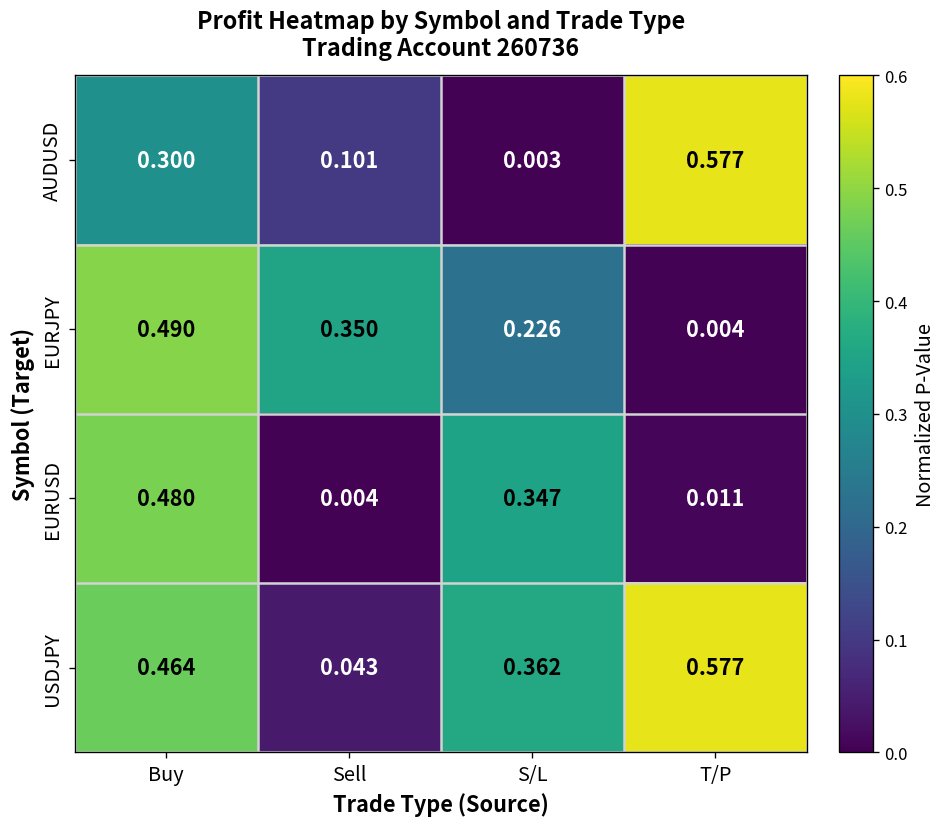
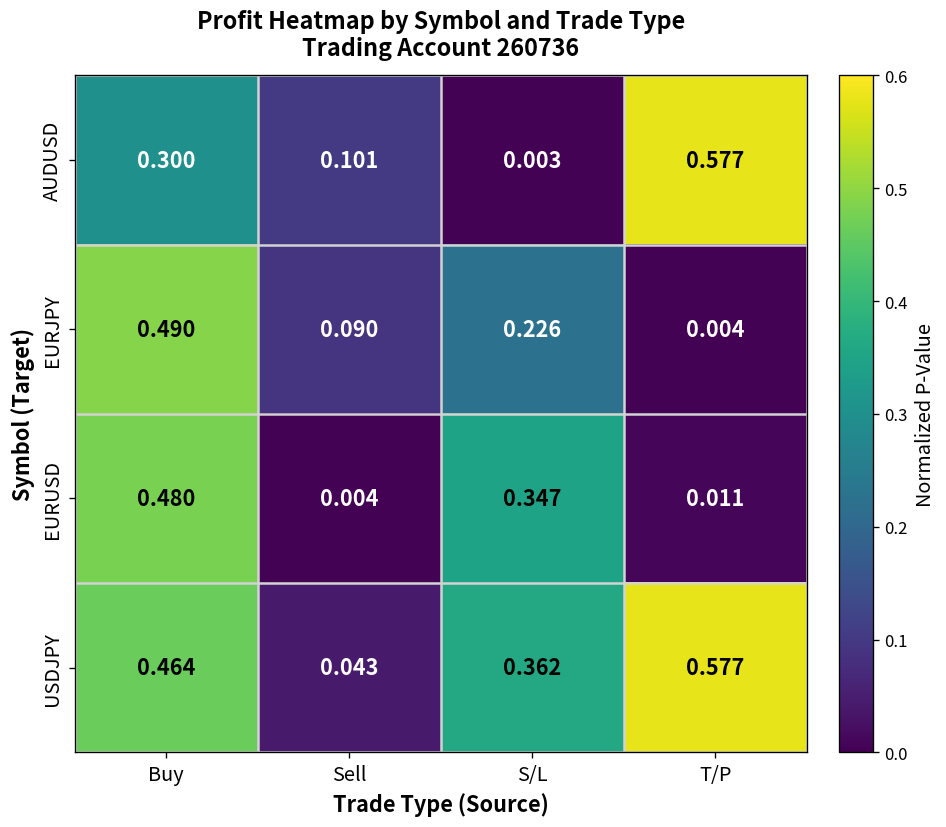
EURJPY, Sell: 0.350 -> 0.090
